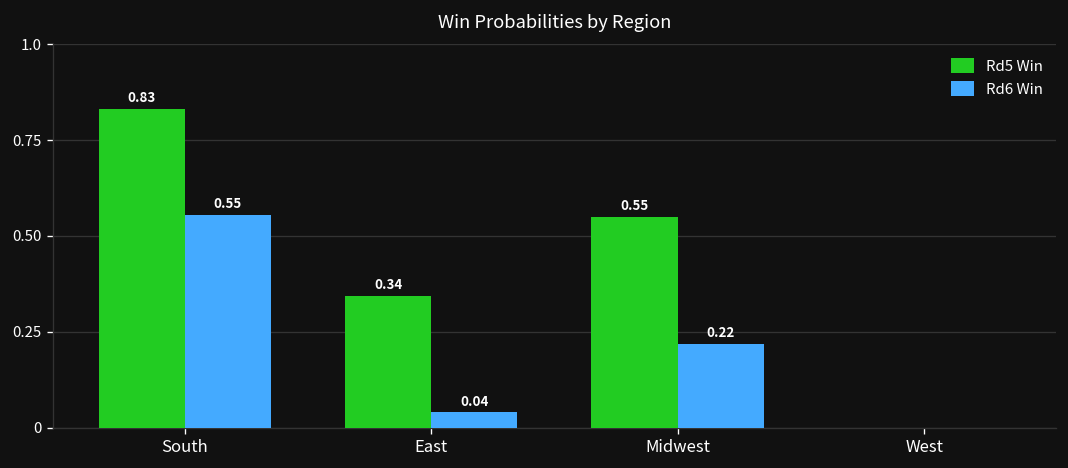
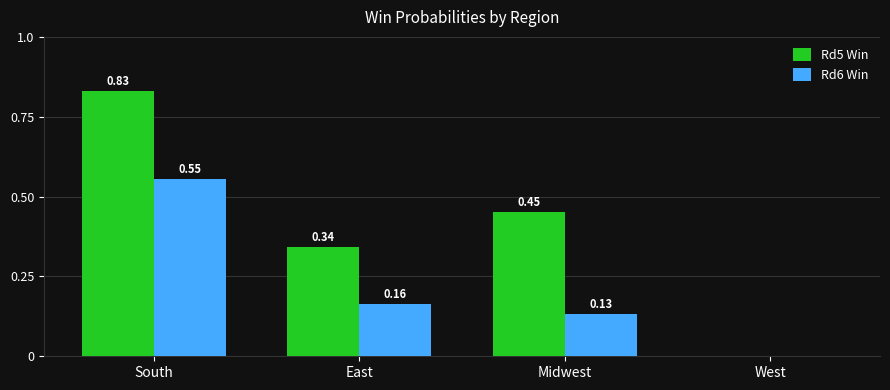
Rd6 Win, East: 0.04 -> 0.16
Rd5 Win, Midwest: 0.55 -> 0.45
Rd6 Win, Midwest: 0.22 -> 0.13
